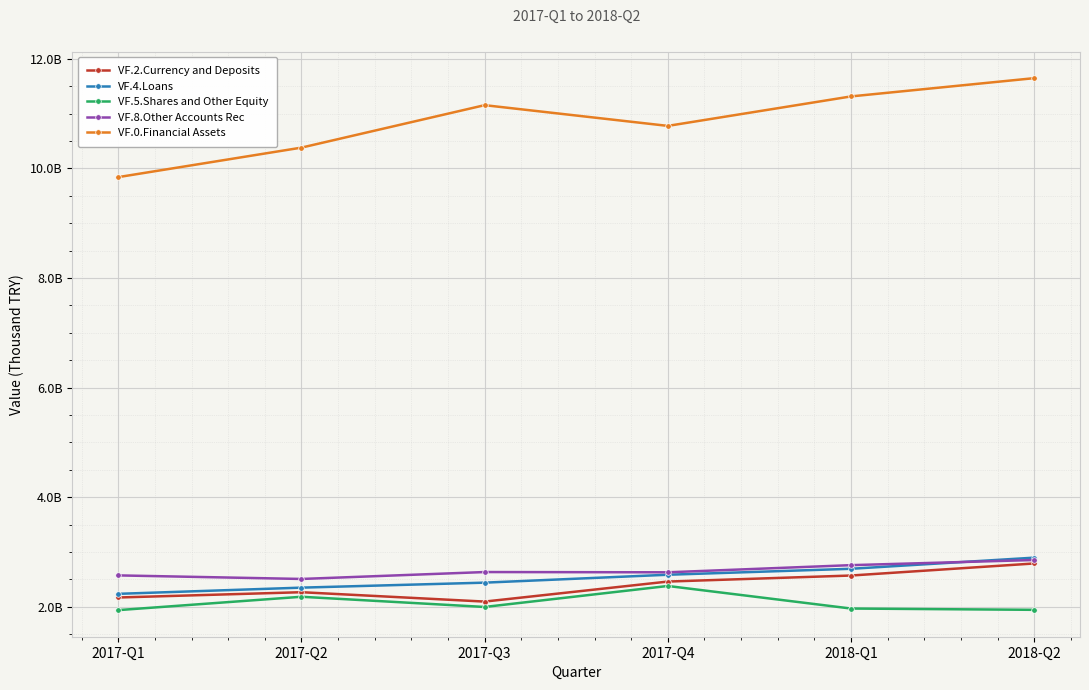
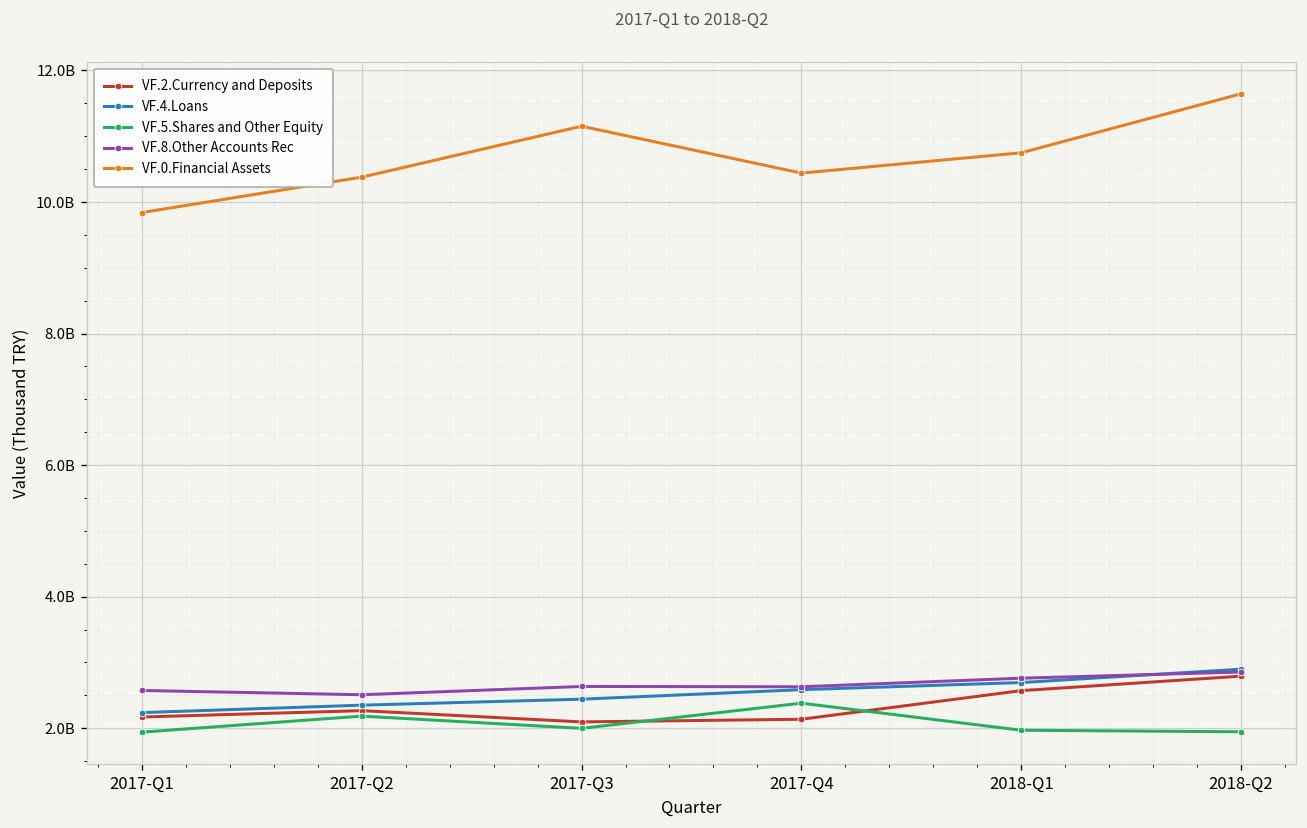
VF.2.Currency and Deposits, 2017-Q4: 2500000000 -> 2100000000
VF.0.Financial Assets, 2017-Q4: 10800000000 -> 10400000000
VF.0.Financial Assets, 2018-Q1: 11300000000 -> 10700000000
